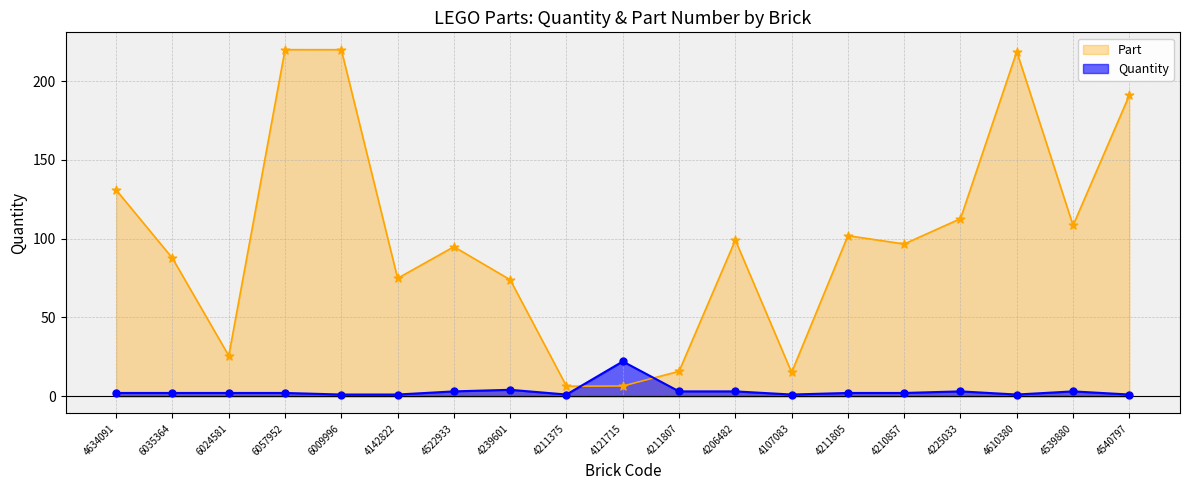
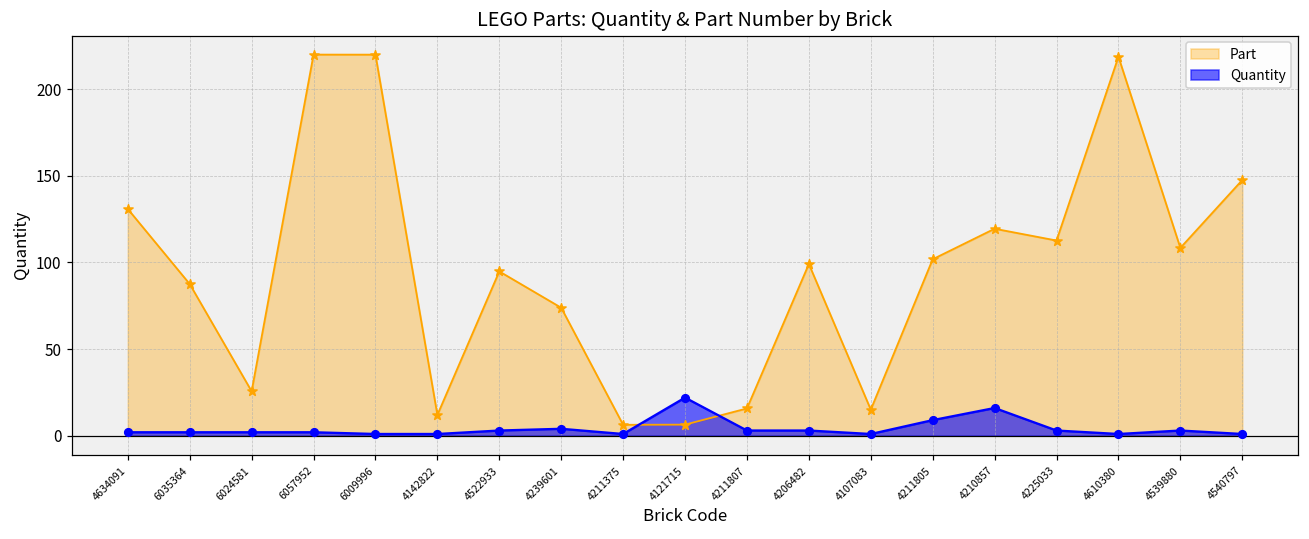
Part, 4142822: 75 -> 12
Quantity, 4211805: 2 -> 9
Part, 4210857: 97 -> 119
Quantity, 4210857: 2 -> 16
Part, 4540797: 191 -> 148
